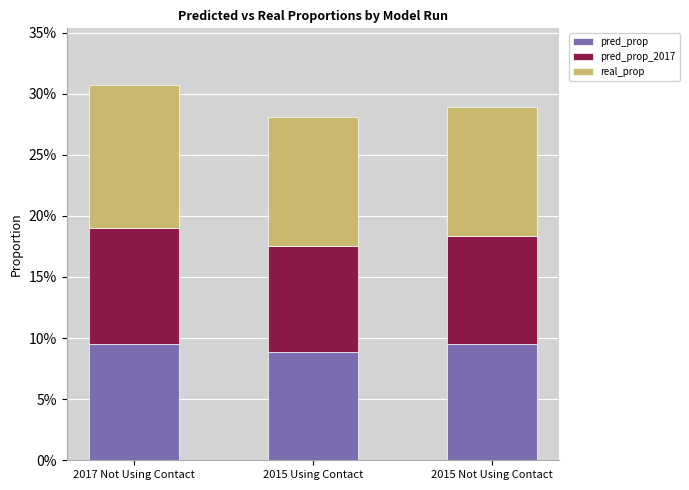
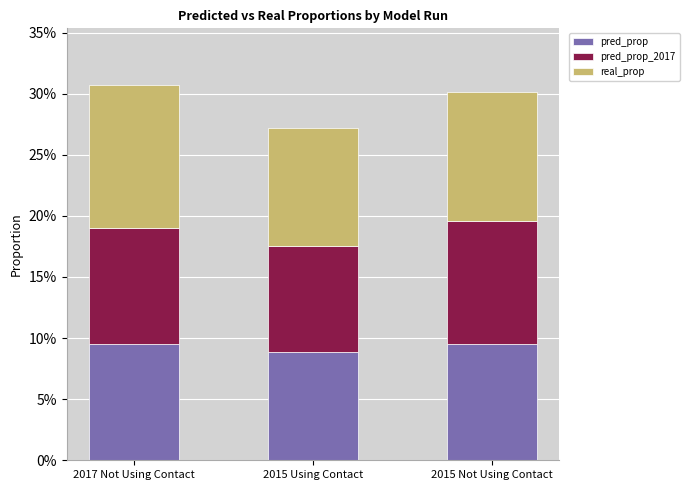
real_prop, 2015 Using Contact: 10.6% -> 9.7%
pred_prop_2017, 2015 Not Using Contact: 8.9% -> 10.1%
